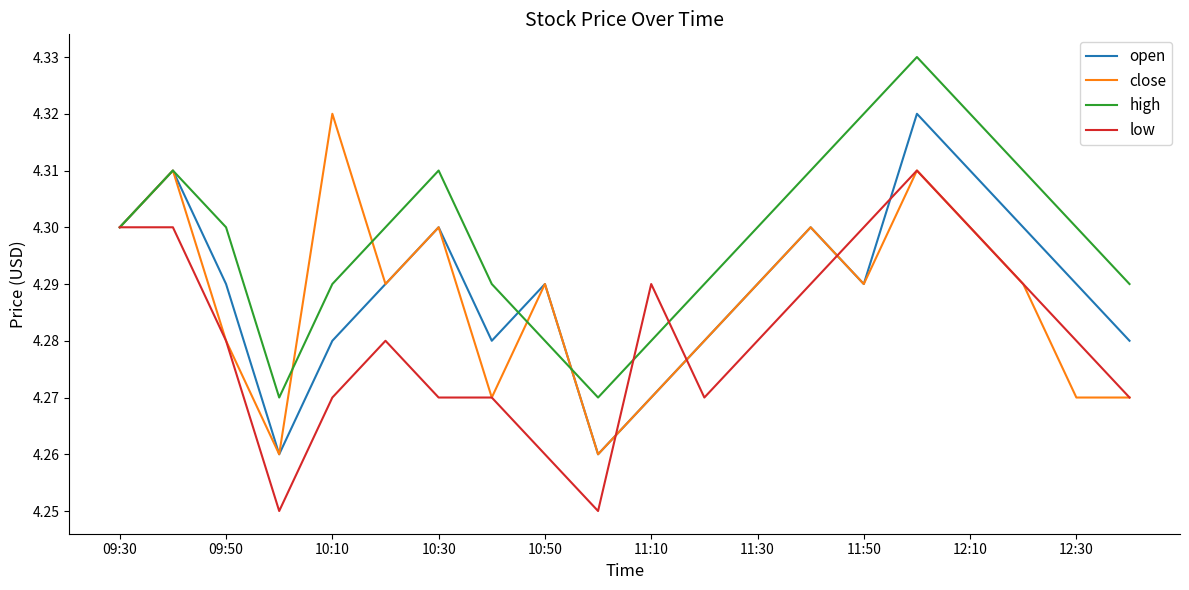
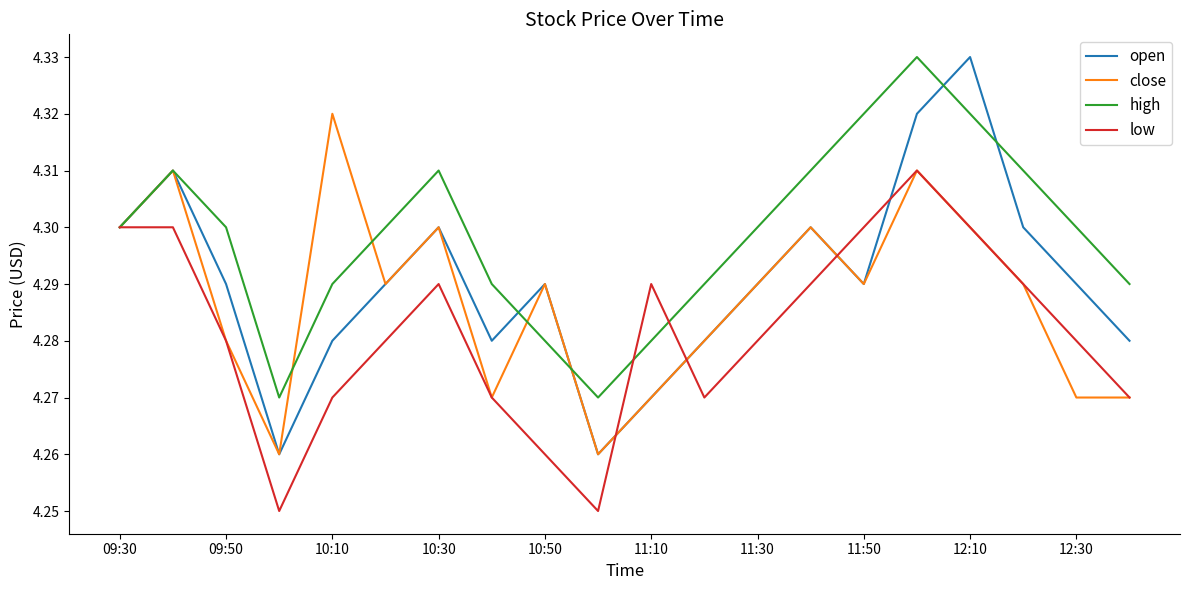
low, 10:30: 4.27 -> 4.29
open, 12:10: 4.31 -> 4.33
